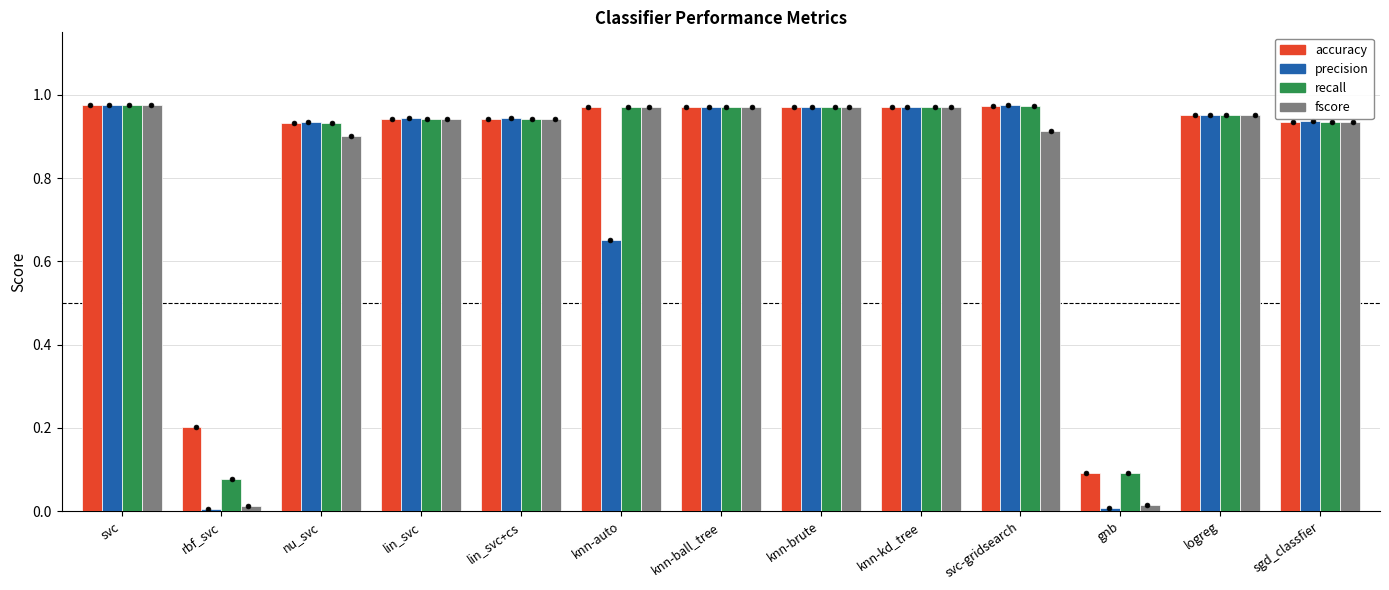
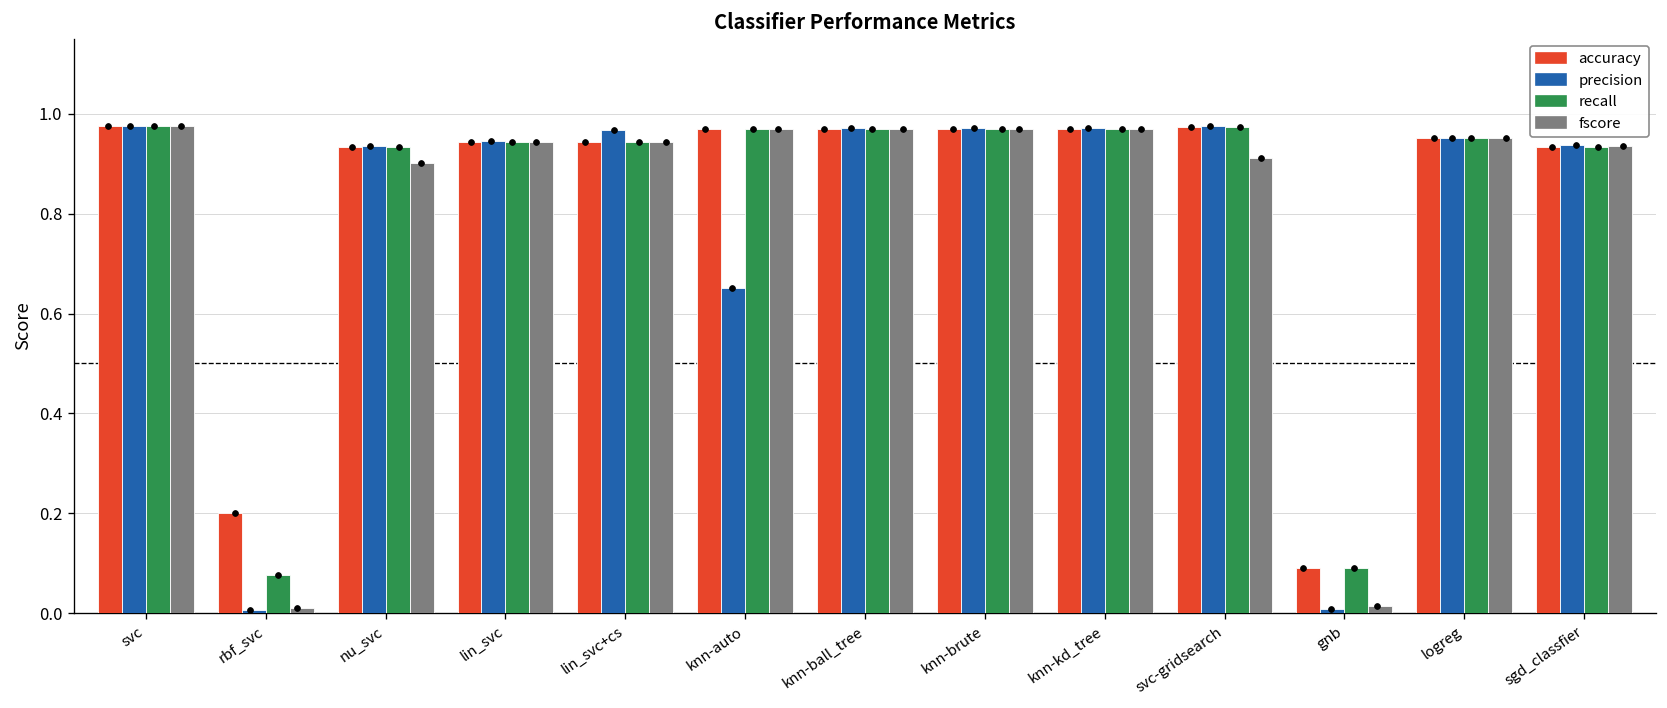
precision, lin_svc+cs: 0.95 -> 0.97
